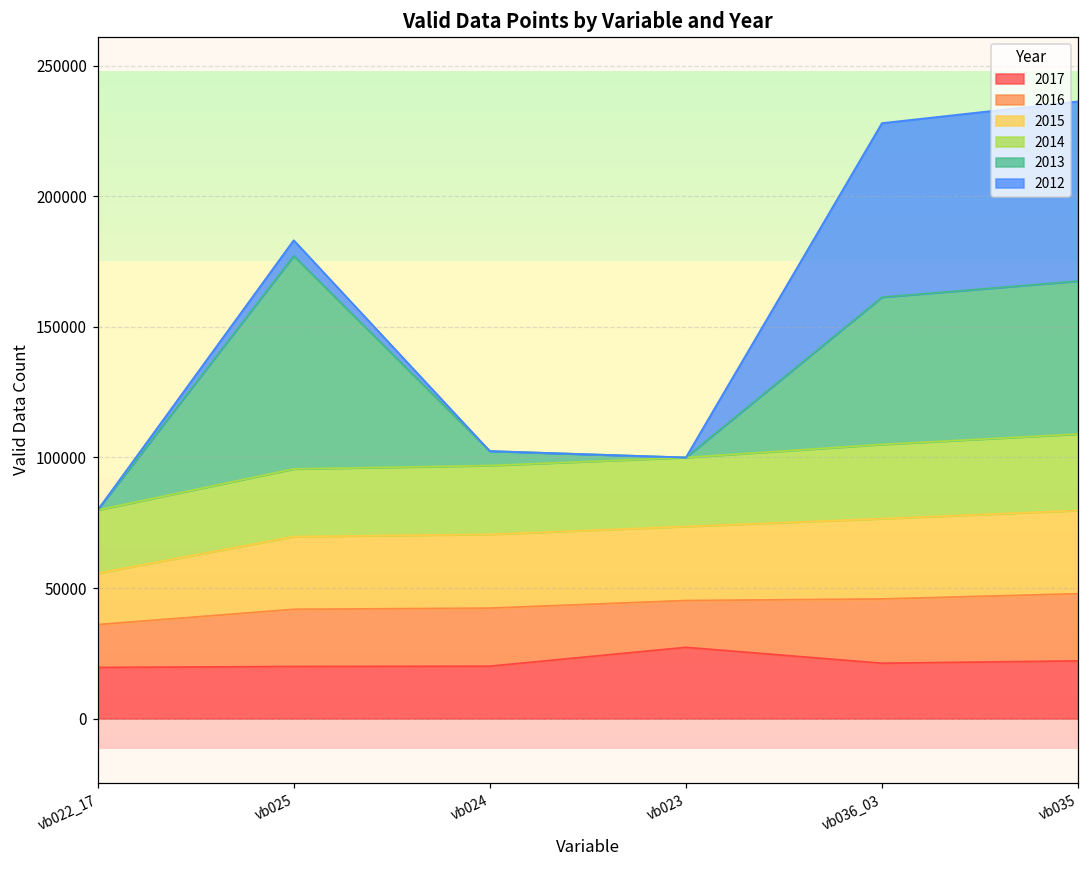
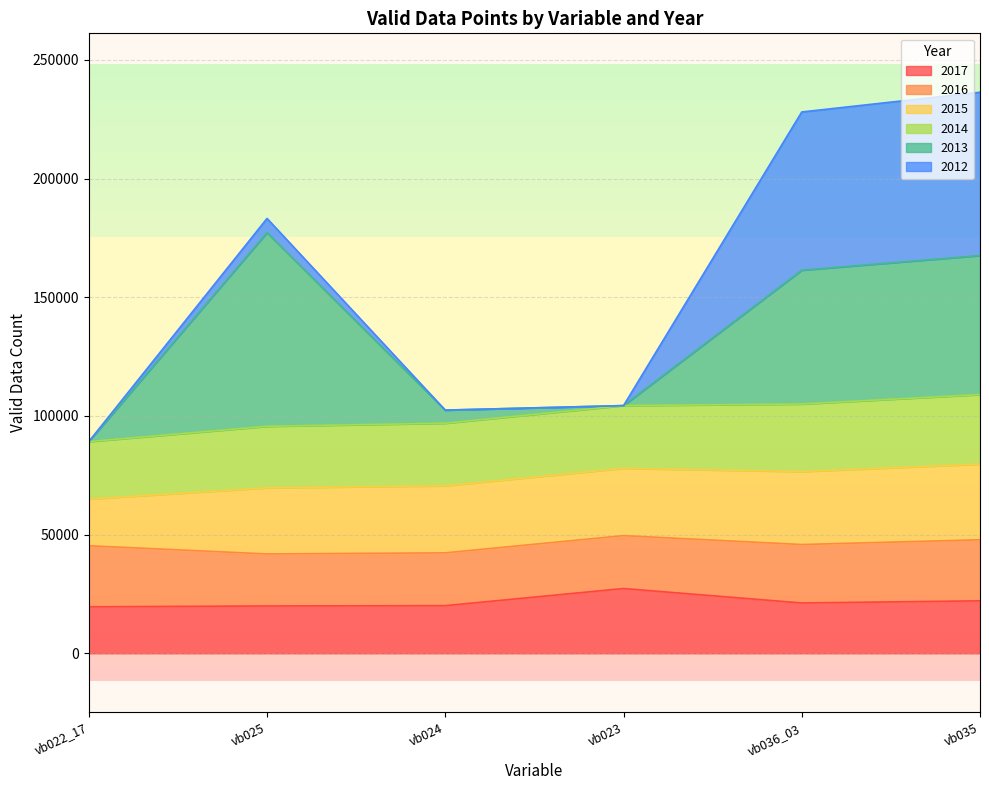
2016, vb022_17: 16000 -> 26000
2016, vb023: 18000 -> 22000
